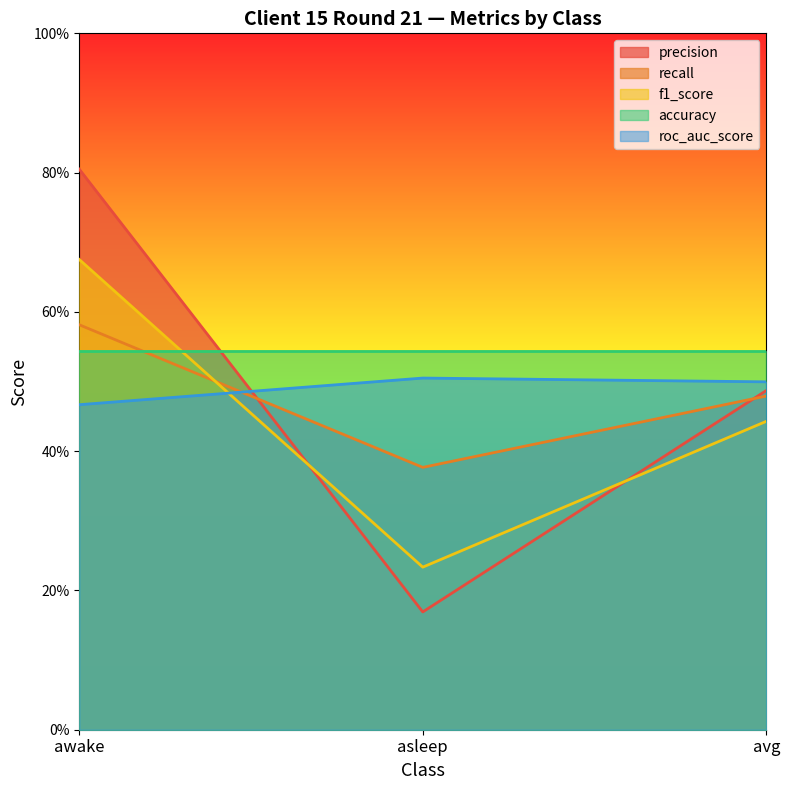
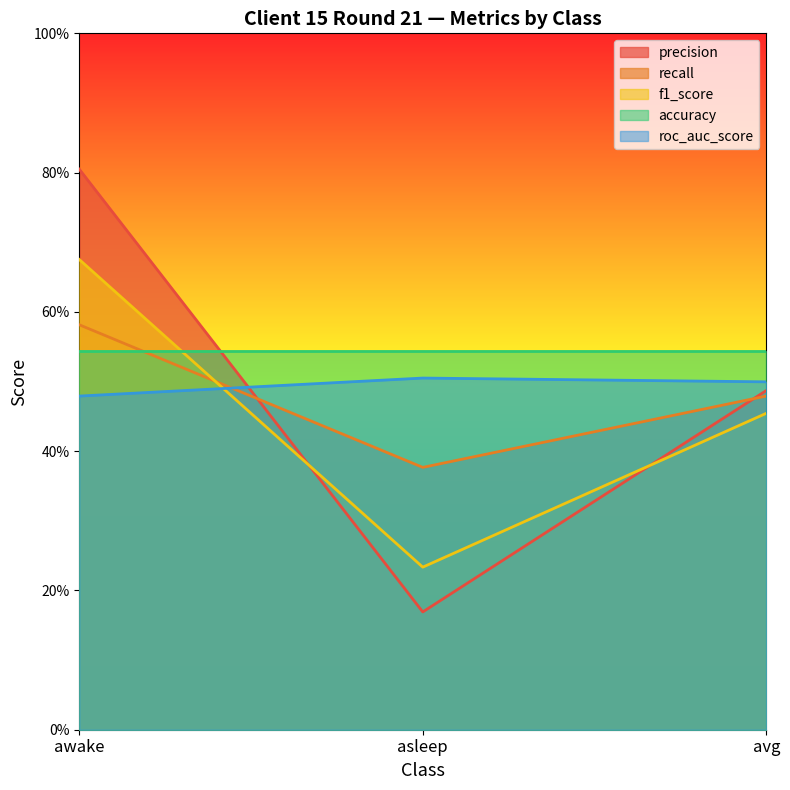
roc_auc_score, awake: 47% -> 48%
f1_score, avg: 44% -> 45%
